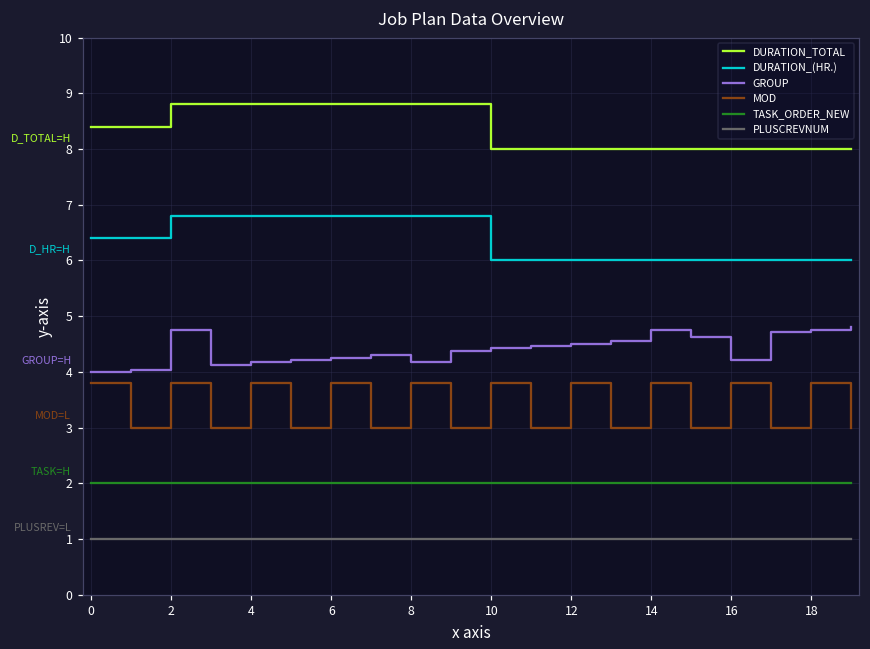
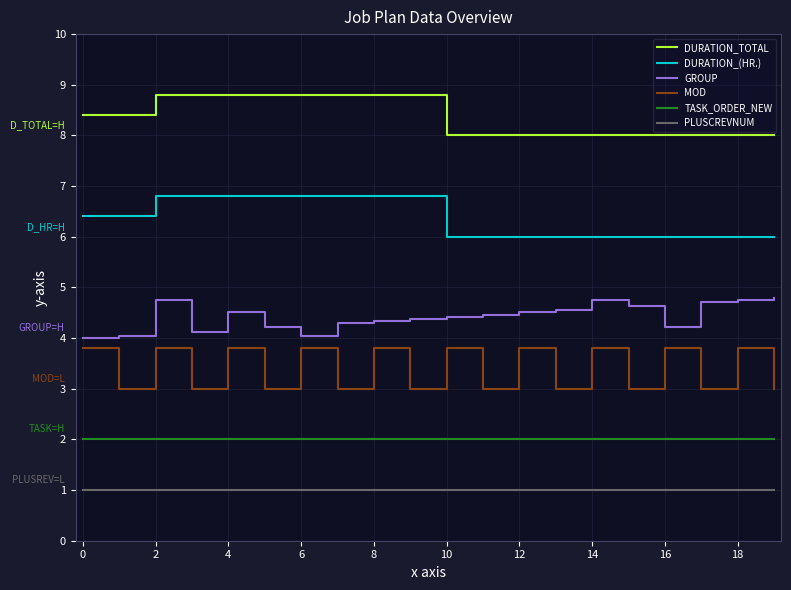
GROUP, 4: 4.2 -> 4.5
GROUP, 6: 4.3 -> 4.0
GROUP, 8: 4.2 -> 4.3
